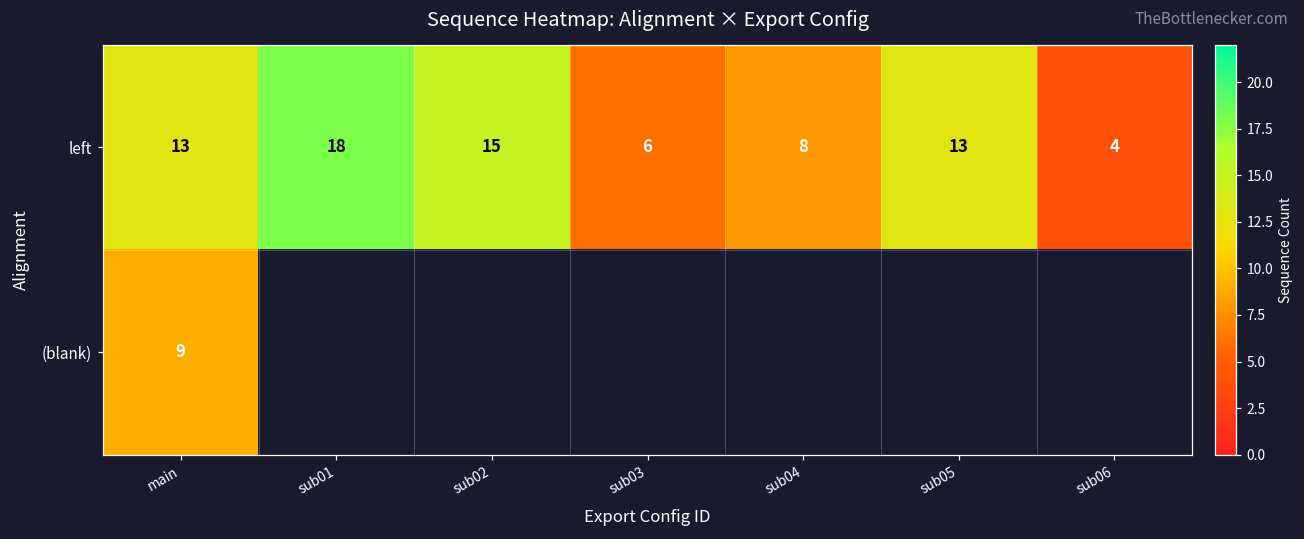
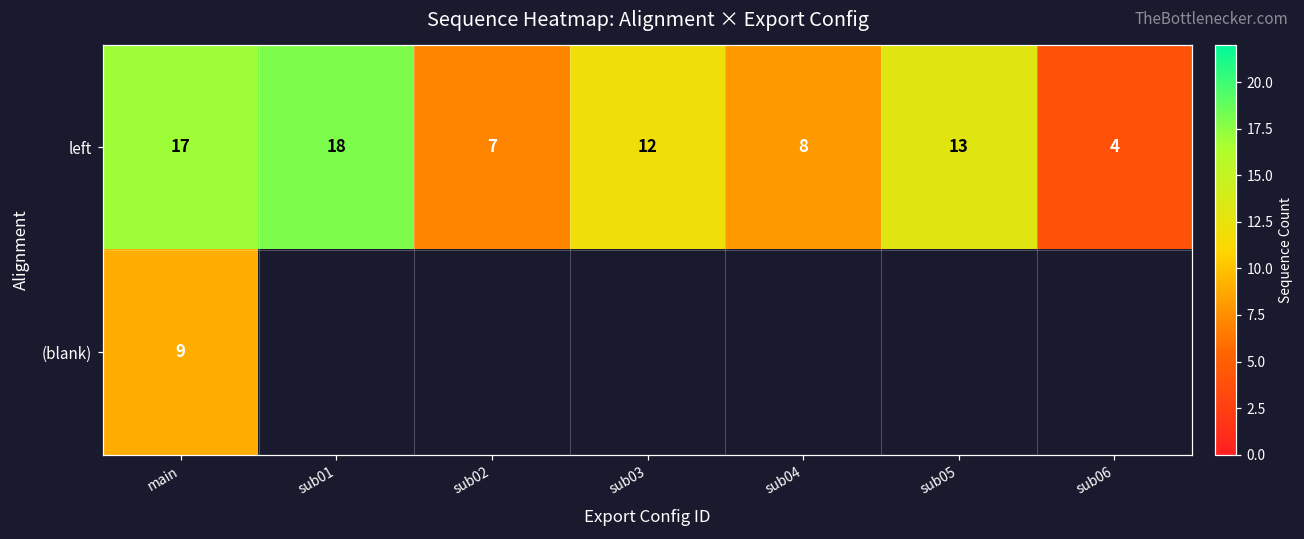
left, main: 13 -> 17
left, sub02: 15 -> 7
left, sub03: 6 -> 12
